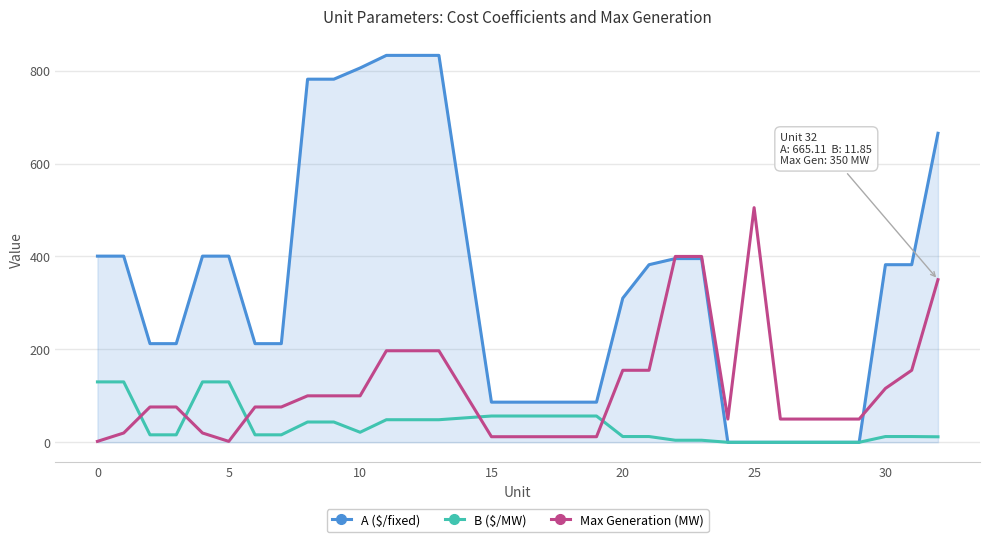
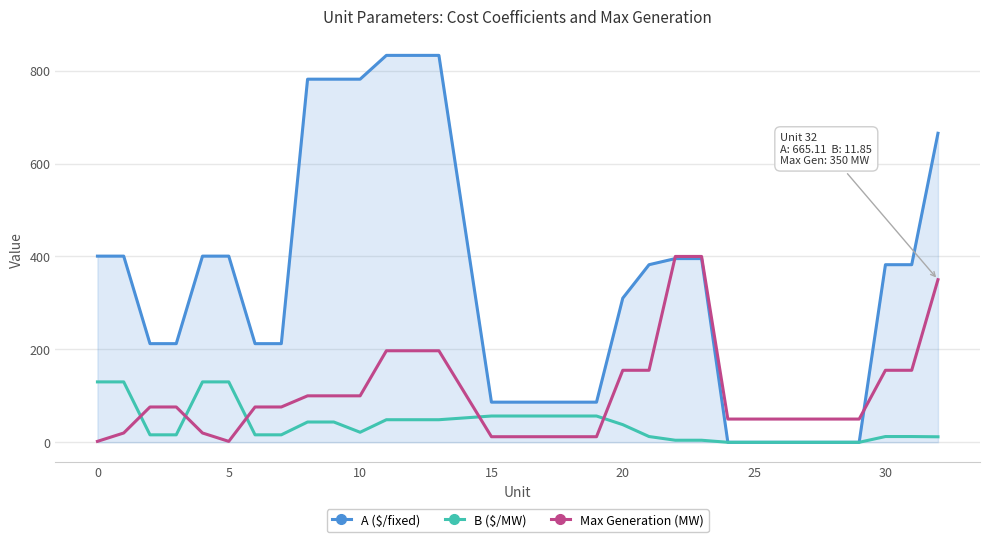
A ($/fixed), 10: 810 -> 780
B ($/MW), 20: 10 -> 40
Max Generation (MW), 25: 510 -> 50
Max Generation (MW), 30: 120 -> 160
